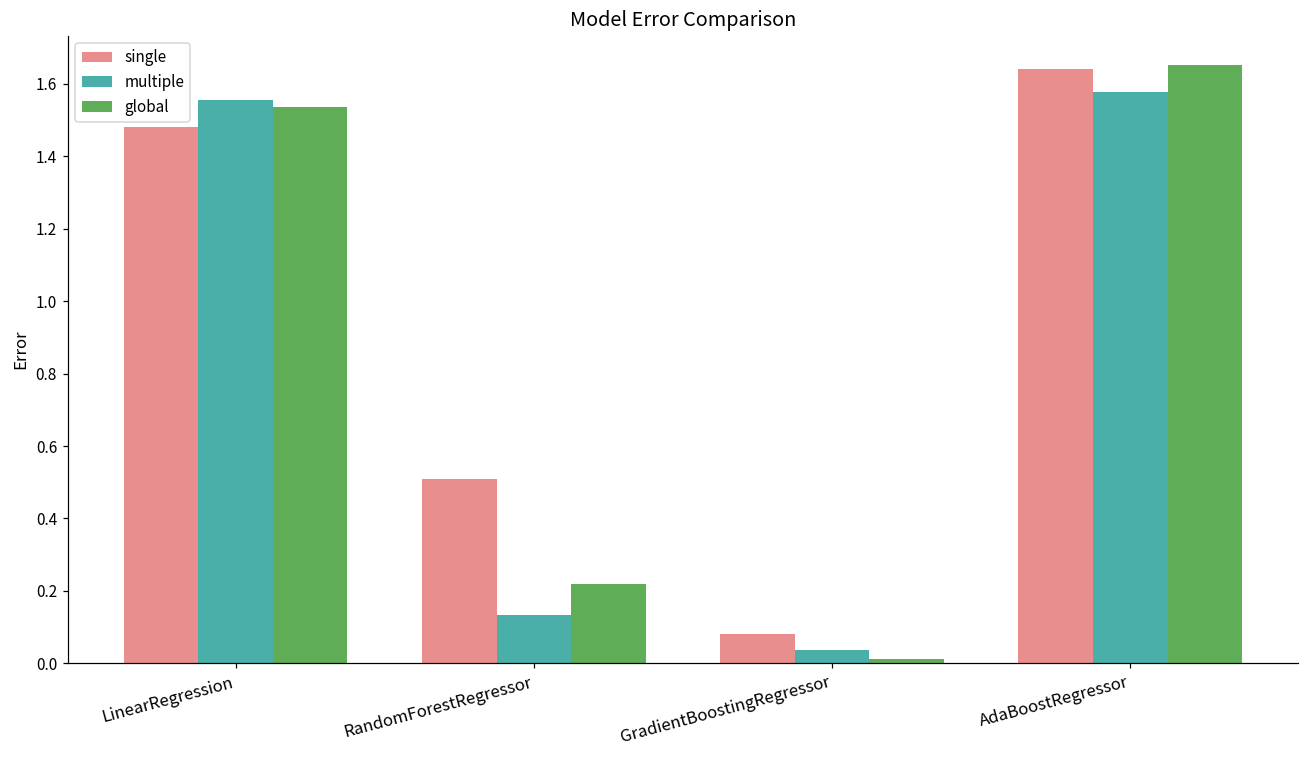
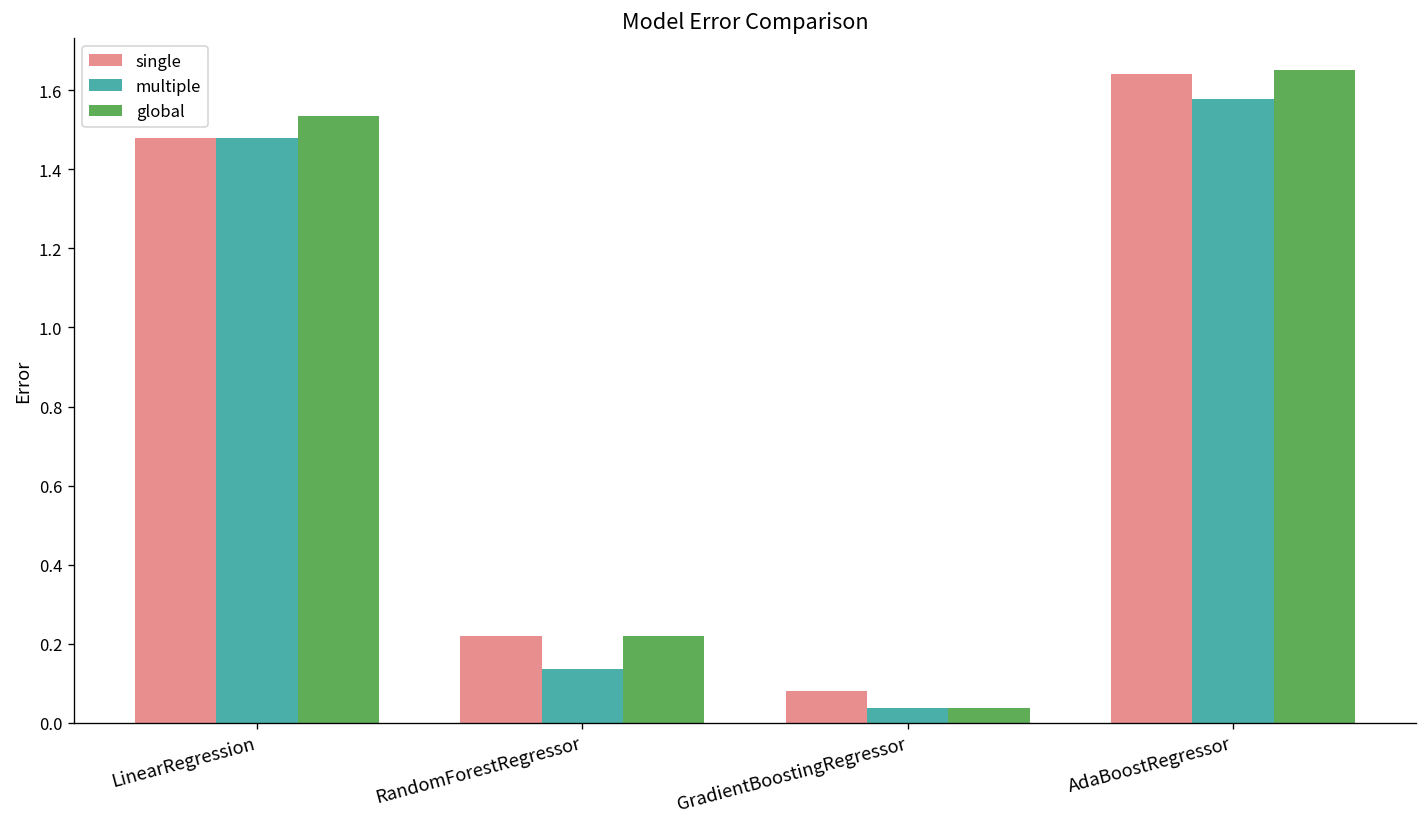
multiple, LinearRegression: 1.56 -> 1.48
single, RandomForestRegressor: 0.51 -> 0.22
global, GradientBoostingRegressor: 0.01 -> 0.04
